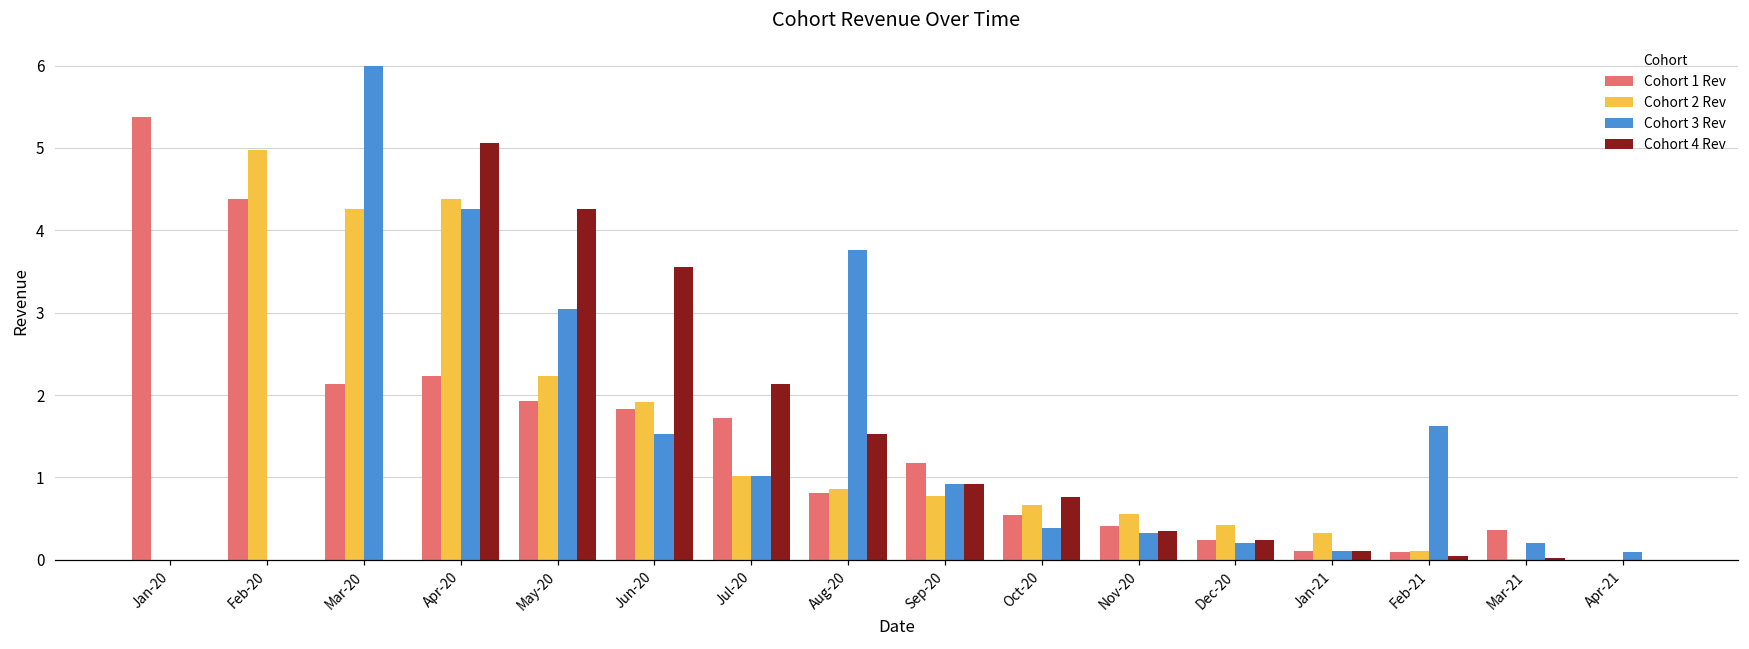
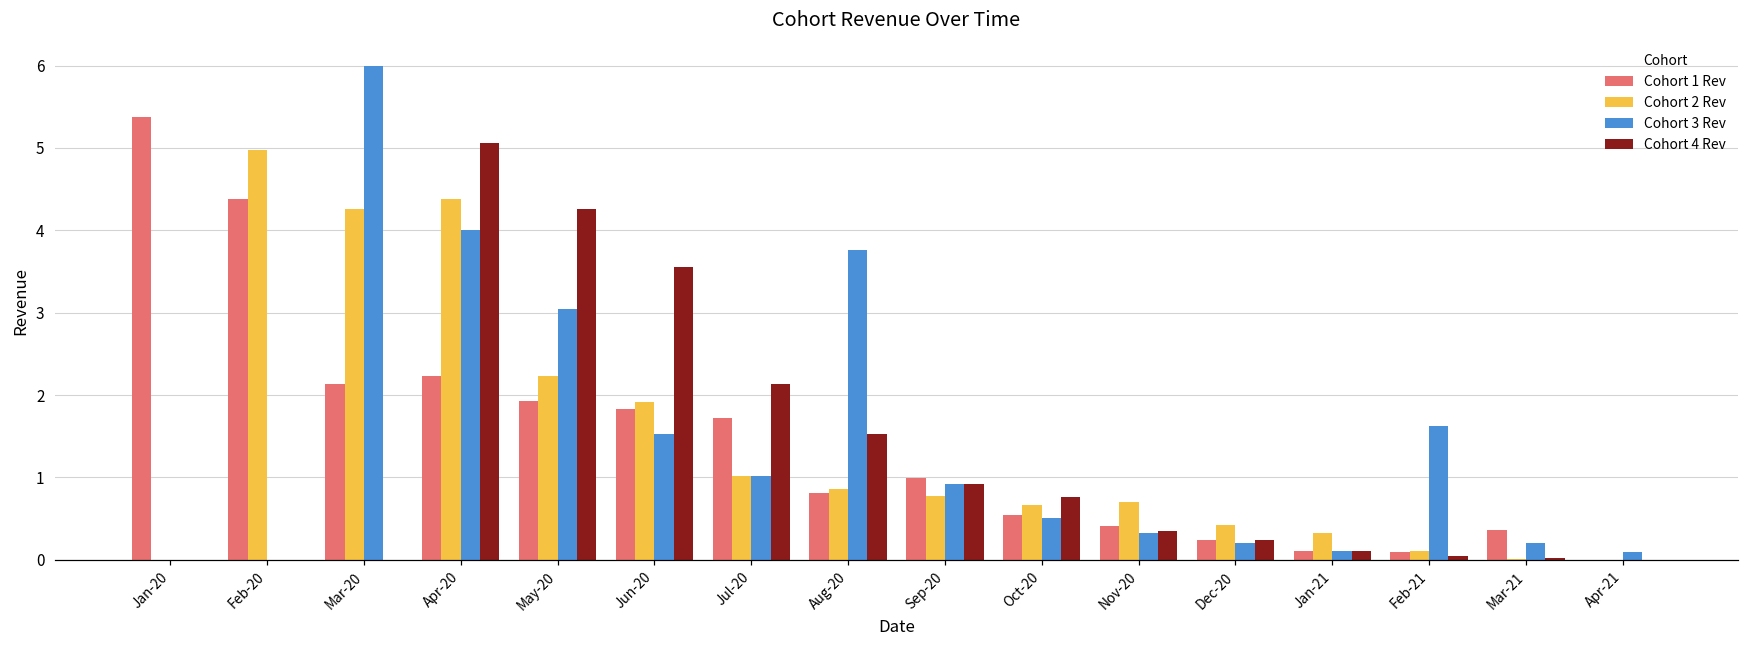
Cohort 3 Rev, Apr-20: 4.3 -> 4.0
Cohort 1 Rev, Sep-20: 1.2 -> 1.0
Cohort 3 Rev, Oct-20: 0.4 -> 0.5
Cohort 2 Rev, Nov-20: 0.6 -> 0.7
